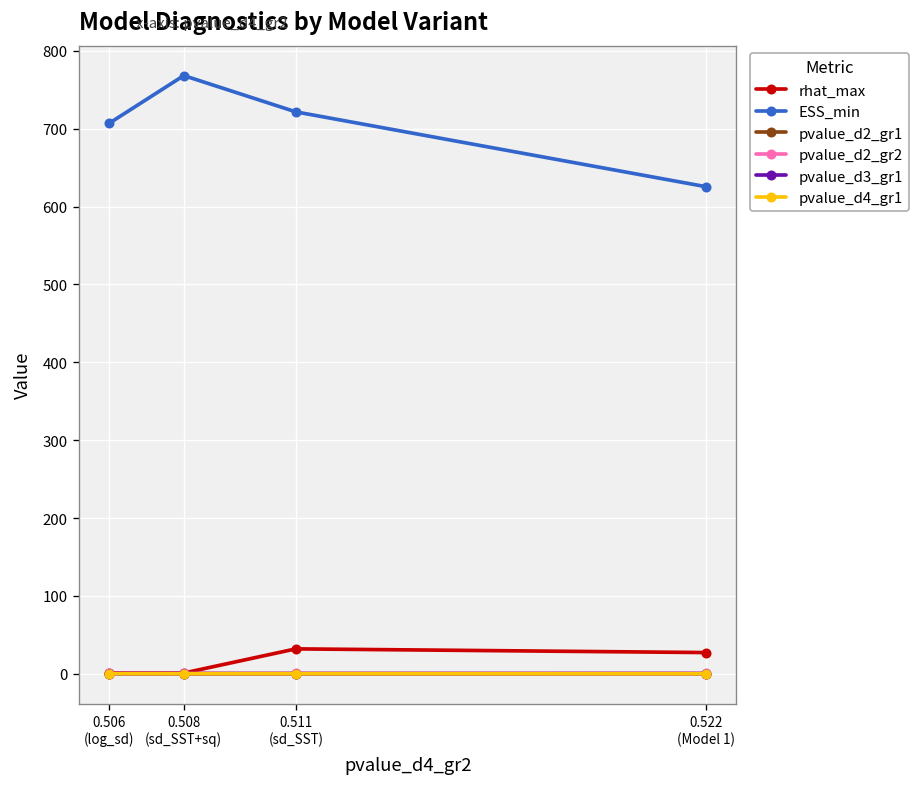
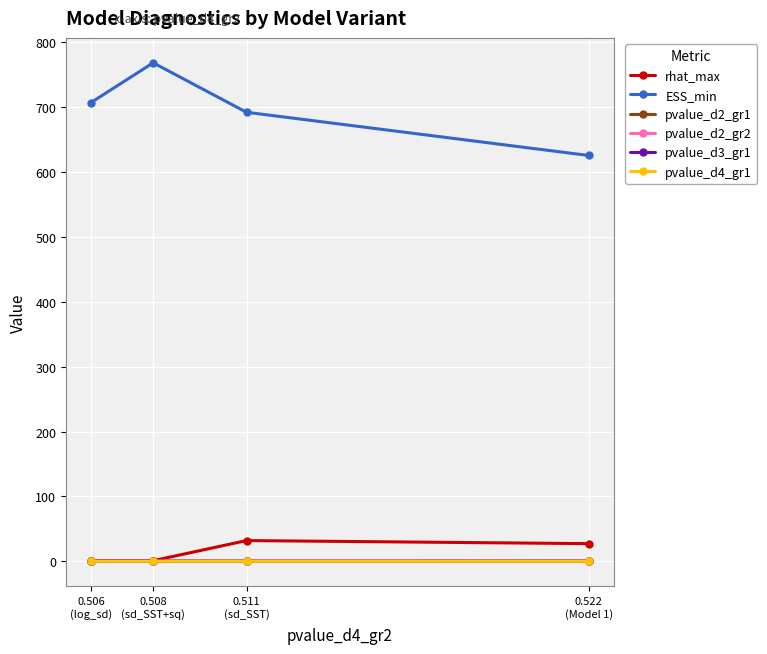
ESS_min, 0.511 (sd_SST): 720 -> 690
